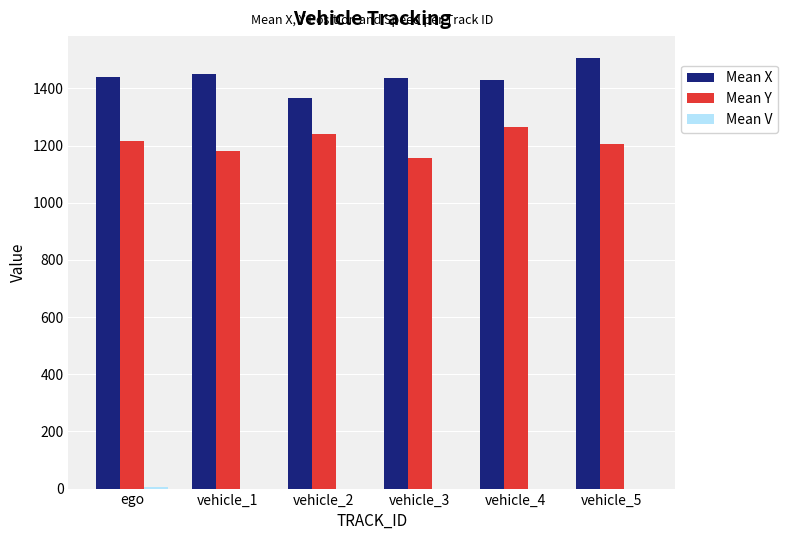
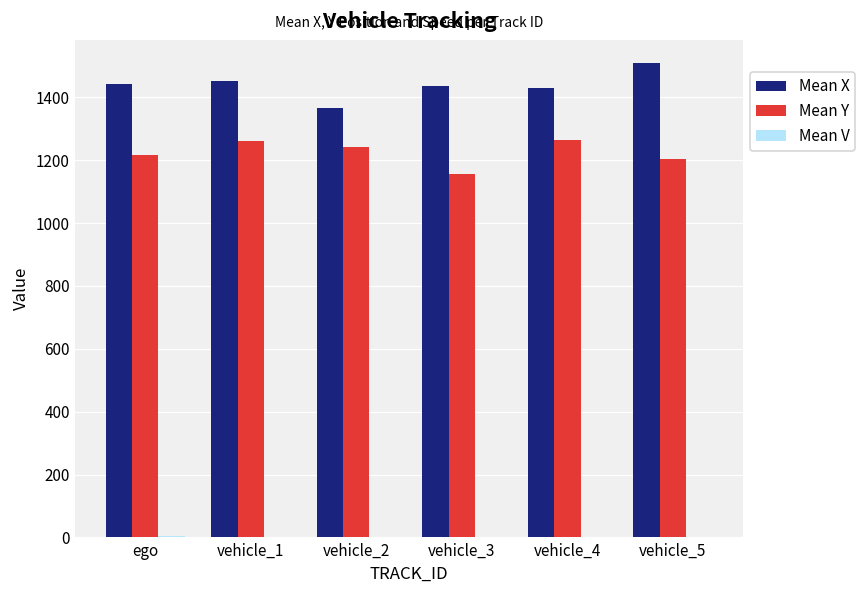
Mean Y, vehicle_1: 1180 -> 1260
